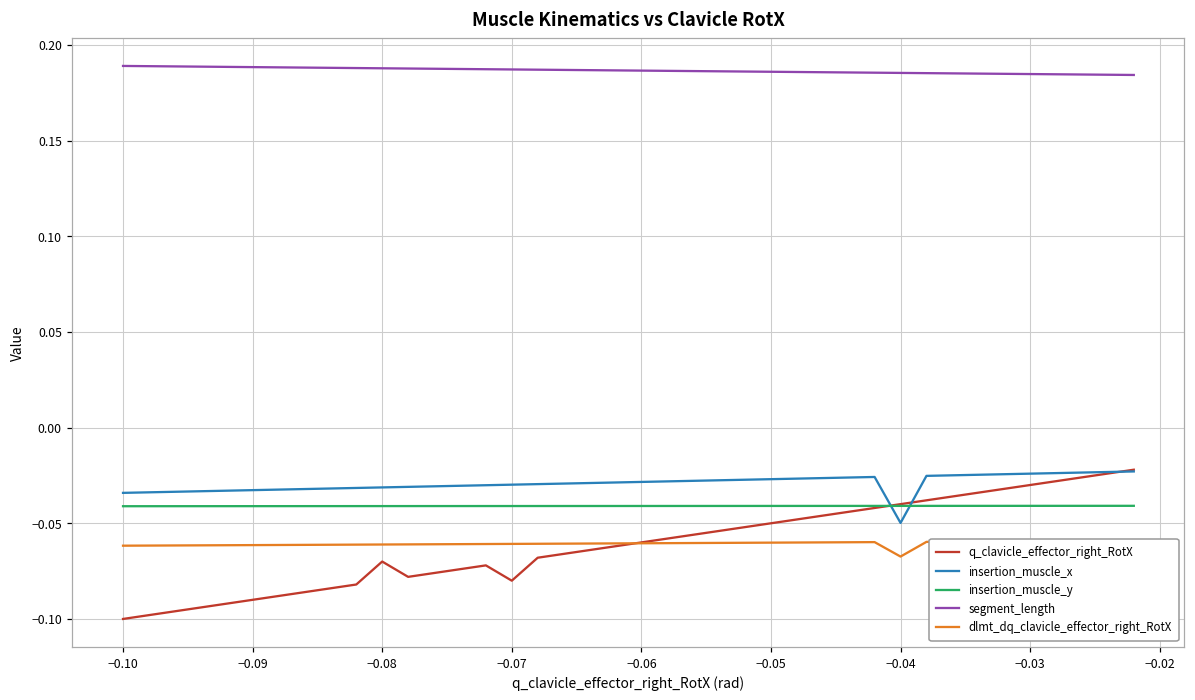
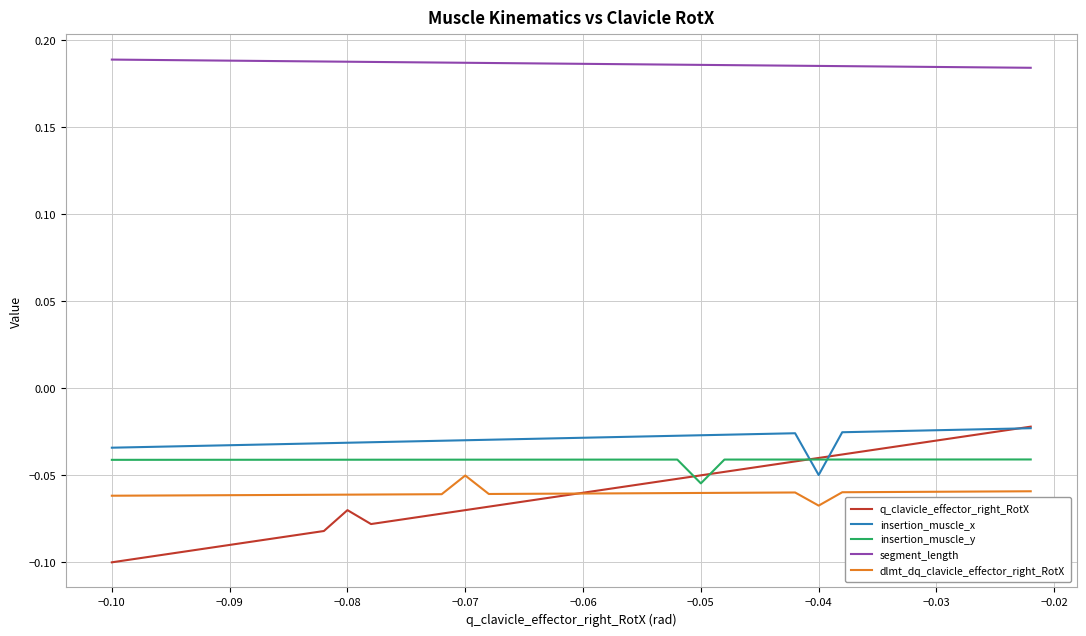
q_clavicle_effector_right_RotX, −0.07: -0.08 -> -0.07
dlmt_dq_clavicle_effector_right_RotX, −0.07: -0.061 -> -0.050
insertion_muscle_y, −0.05: -0.041 -> -0.055
